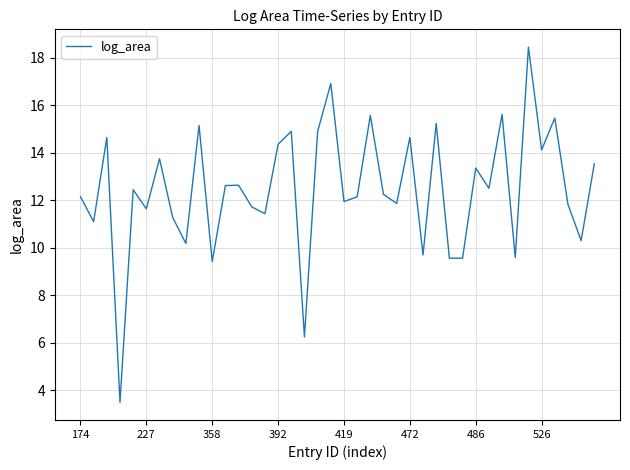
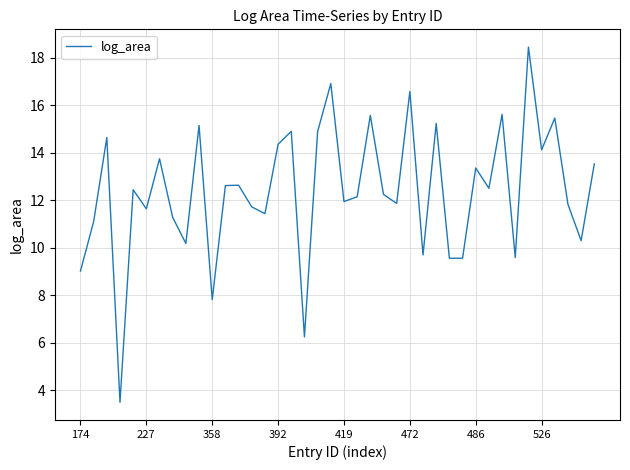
174: 12.1 -> 9.0
358: 9.4 -> 7.8
472: 14.6 -> 16.6
